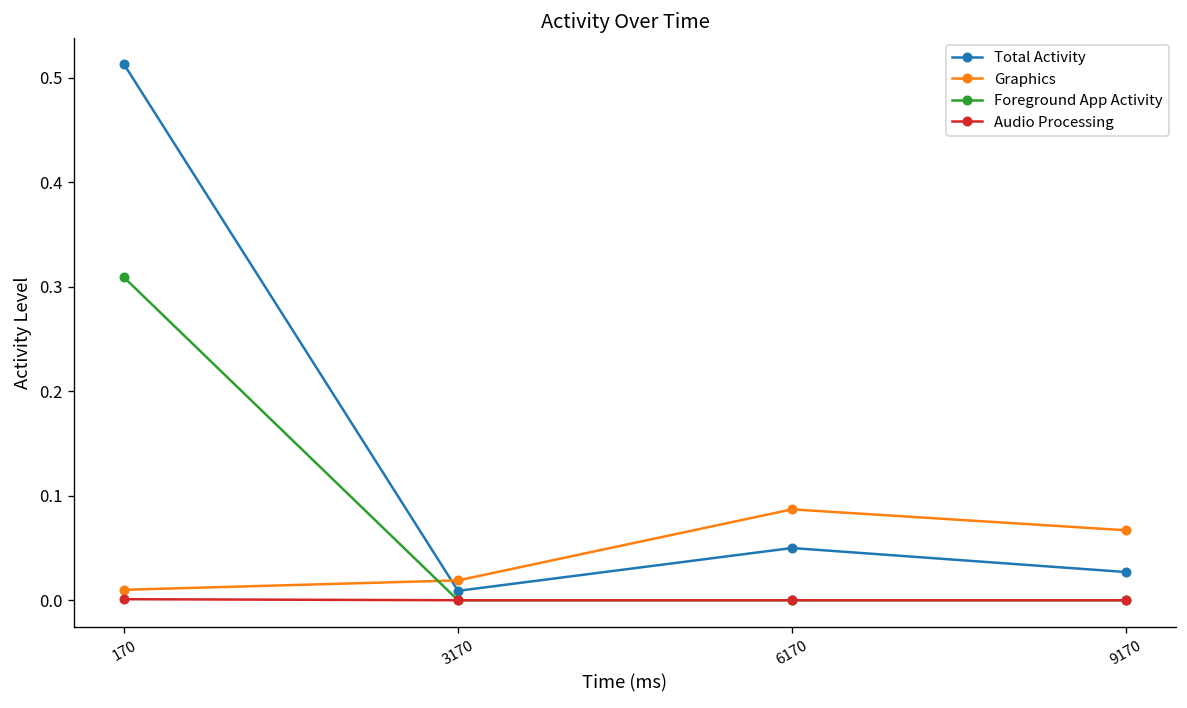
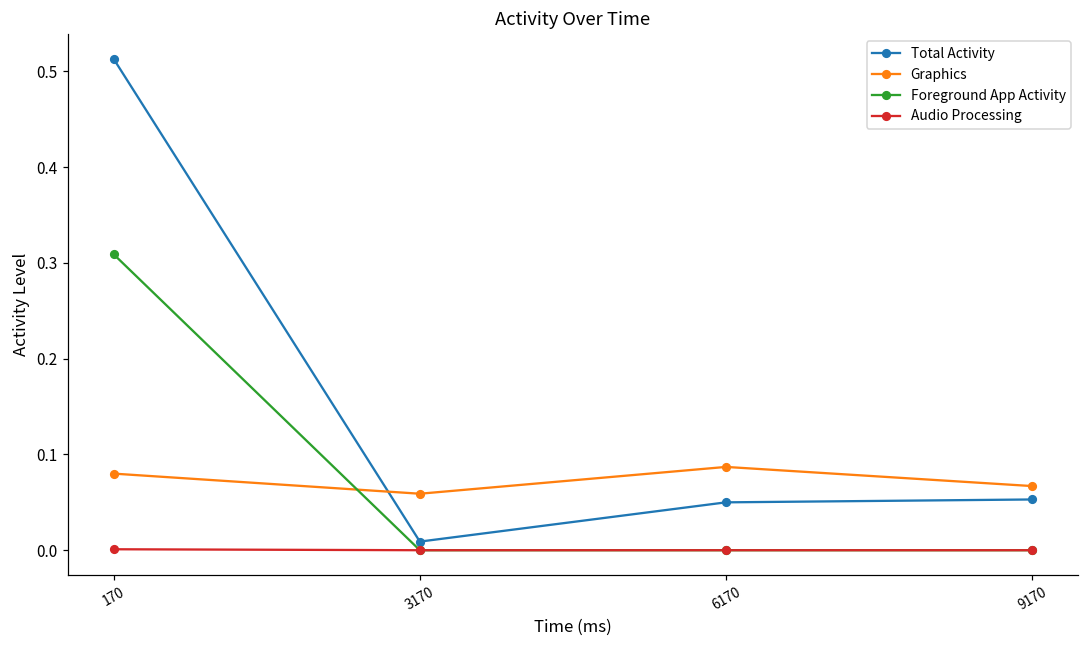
Graphics, 170: 0.01 -> 0.08
Graphics, 3170: 0.02 -> 0.06
Total Activity, 9170: 0.03 -> 0.05
